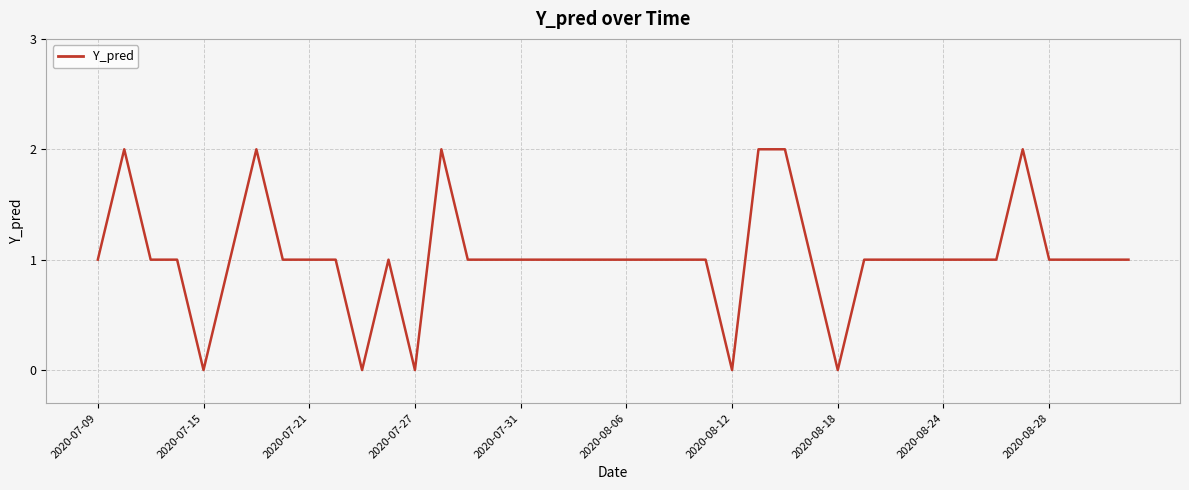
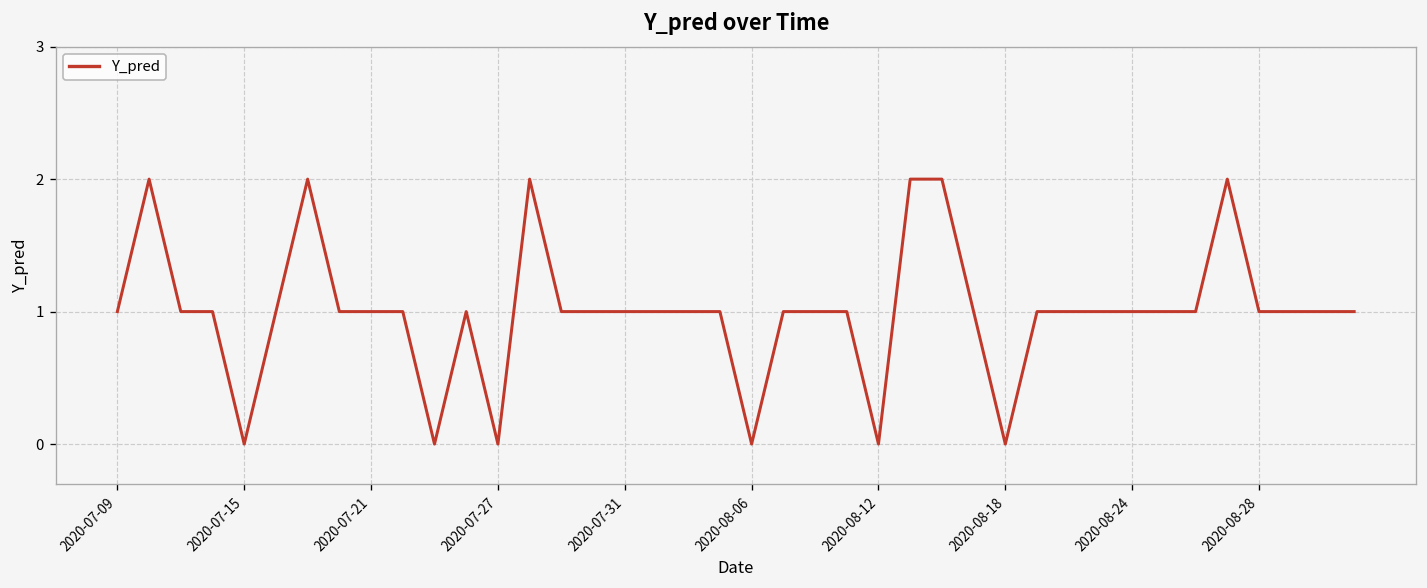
2020-08-06: 1 -> 0
